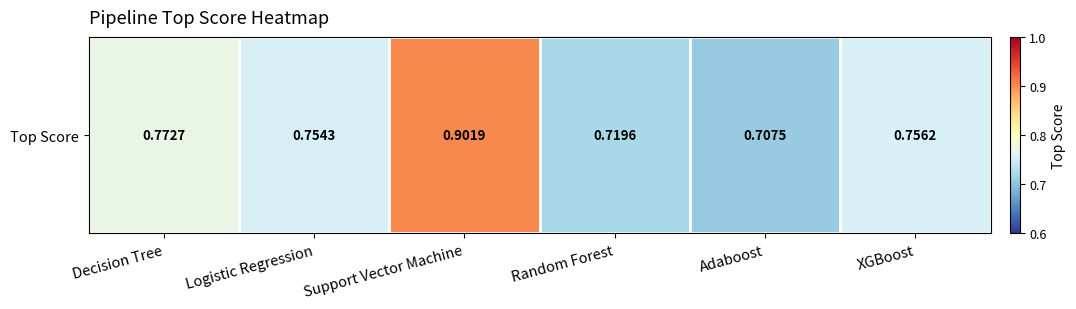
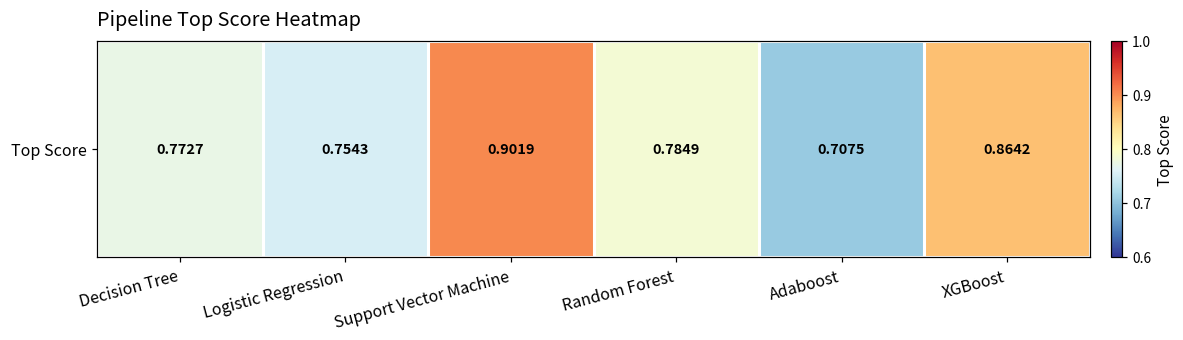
Top Score, Random Forest: 0.7196 -> 0.7849
Top Score, XGBoost: 0.7562 -> 0.8642
